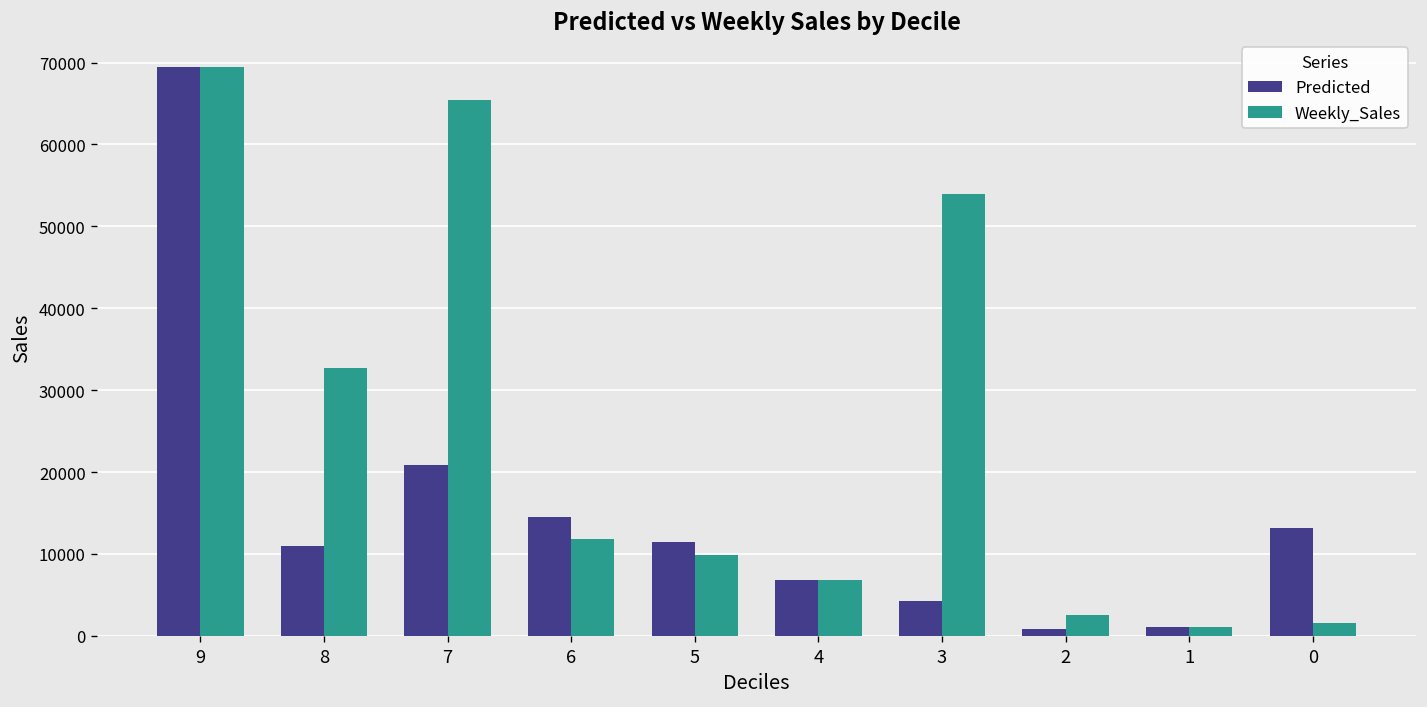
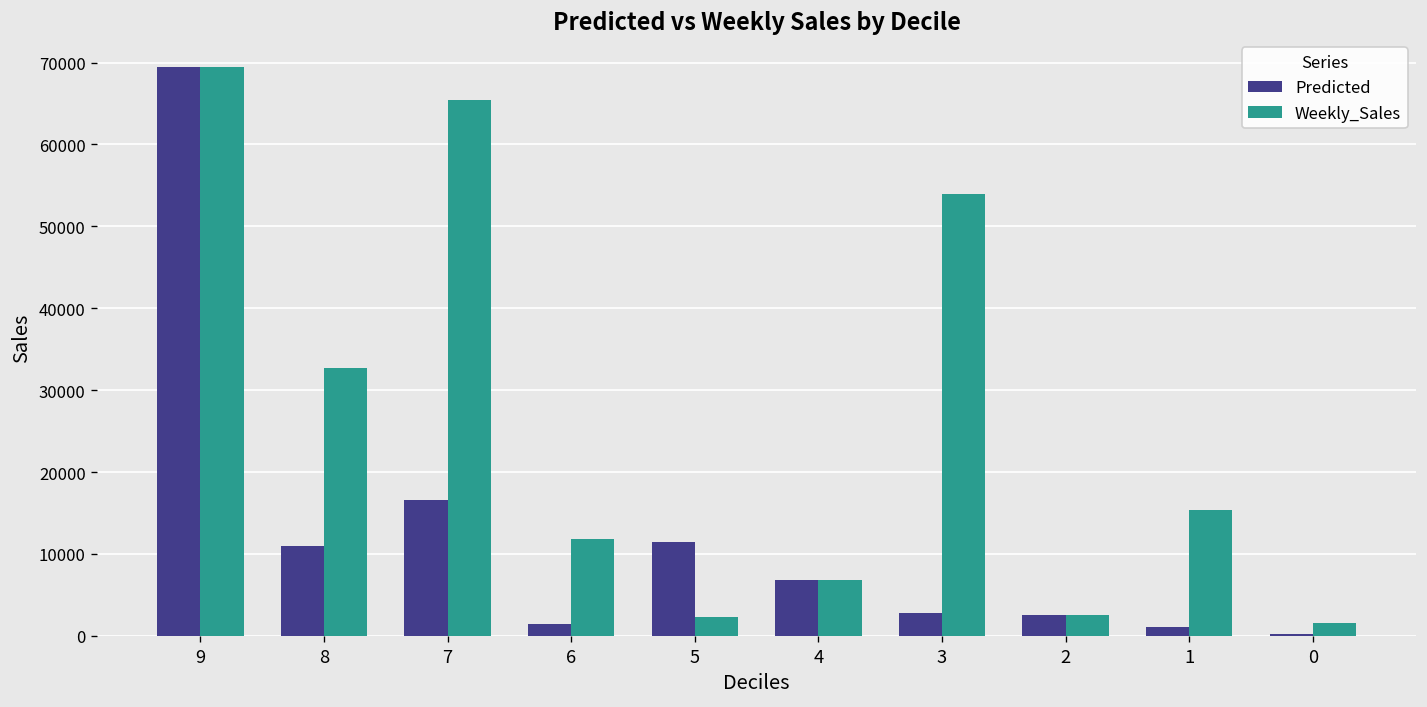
Predicted, 7: 21000 -> 17000
Predicted, 6: 15000 -> 1000
Weekly_Sales, 5: 10000 -> 2000
Predicted, 3: 4000 -> 3000
Predicted, 2: 1000 -> 2000
Weekly_Sales, 1: 1000 -> 15000
Predicted, 0: 13000 -> 0
